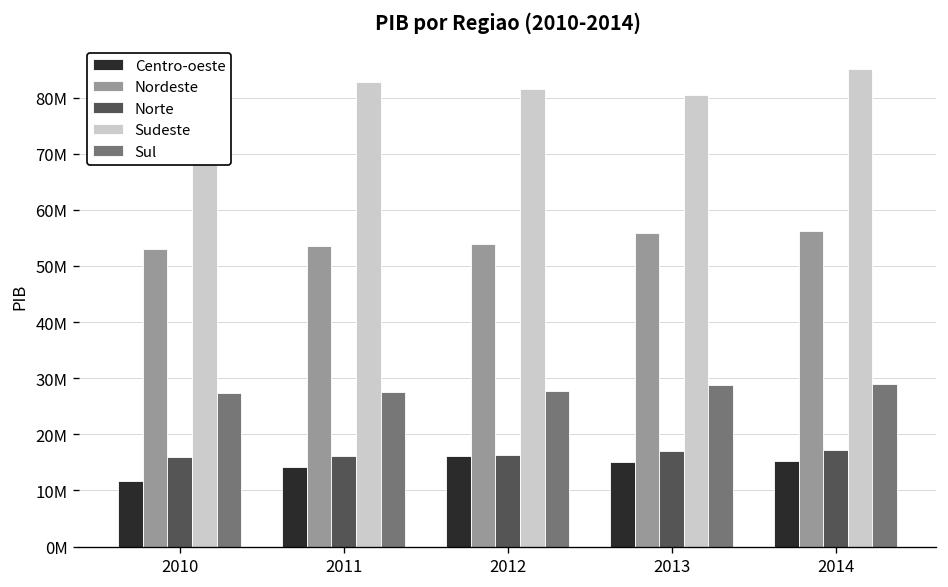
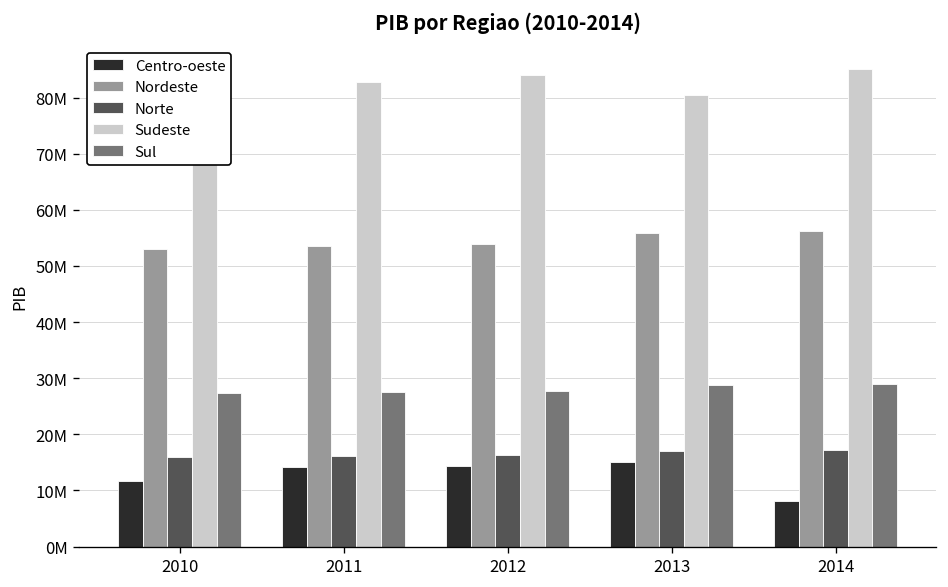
Centro-oeste, 2012: 16000000 -> 14000000
Sudeste, 2012: 82000000 -> 84000000
Centro-oeste, 2014: 15000000 -> 8000000
